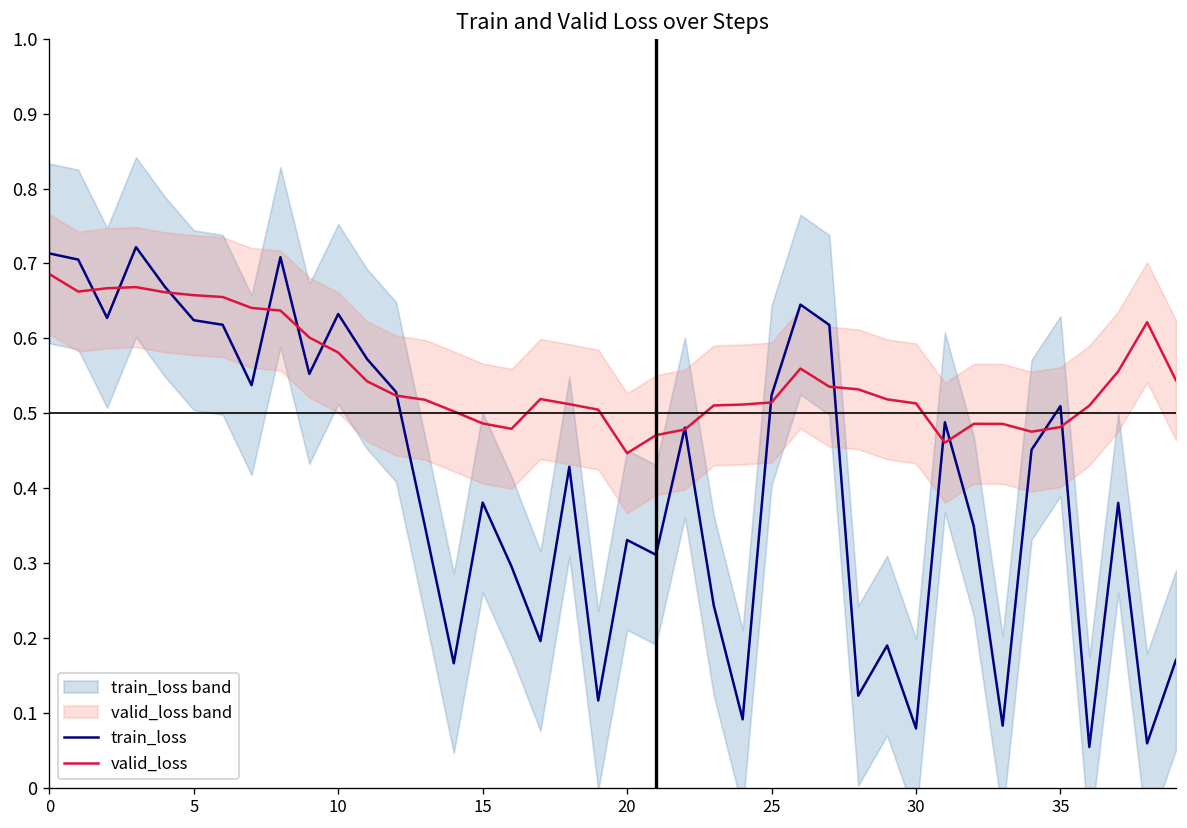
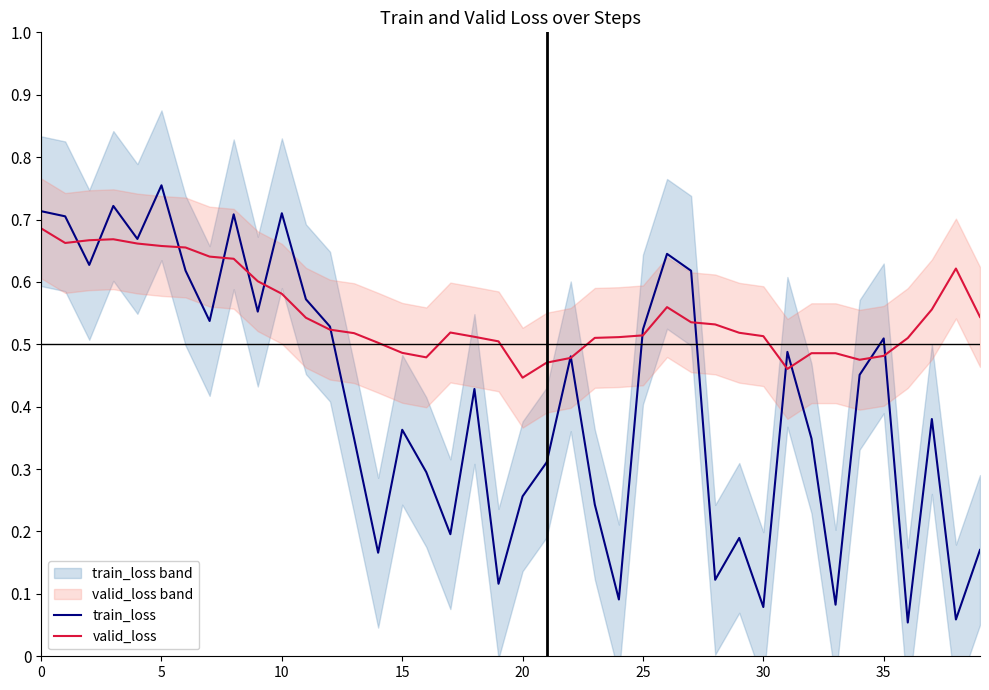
train_loss, 5: 0.62 -> 0.75
train_loss, 10: 0.63 -> 0.71
train_loss, 15: 0.38 -> 0.36
train_loss, 20: 0.33 -> 0.26
